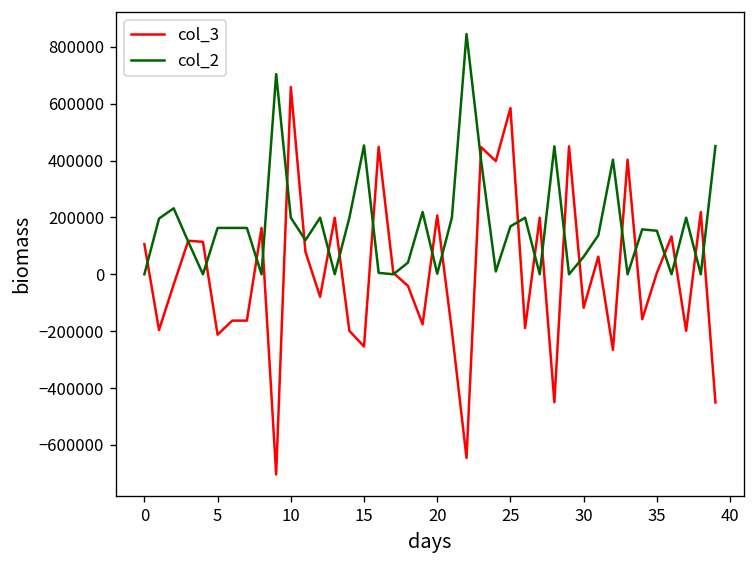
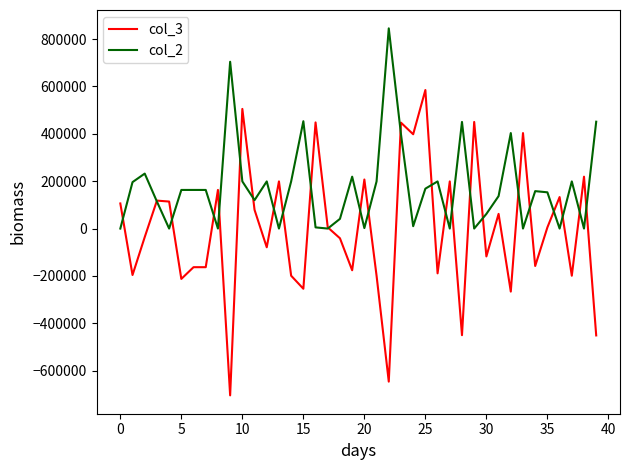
col_3, 10: 660000 -> 510000
